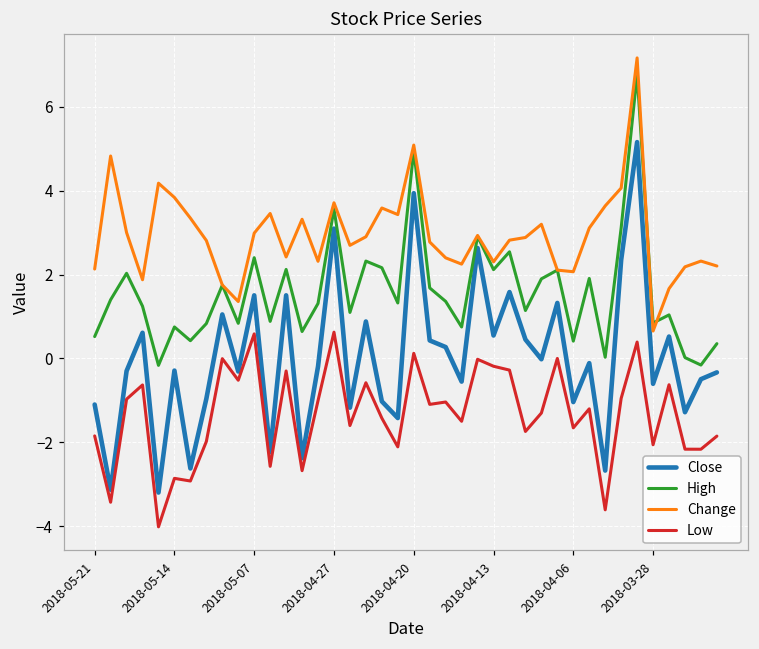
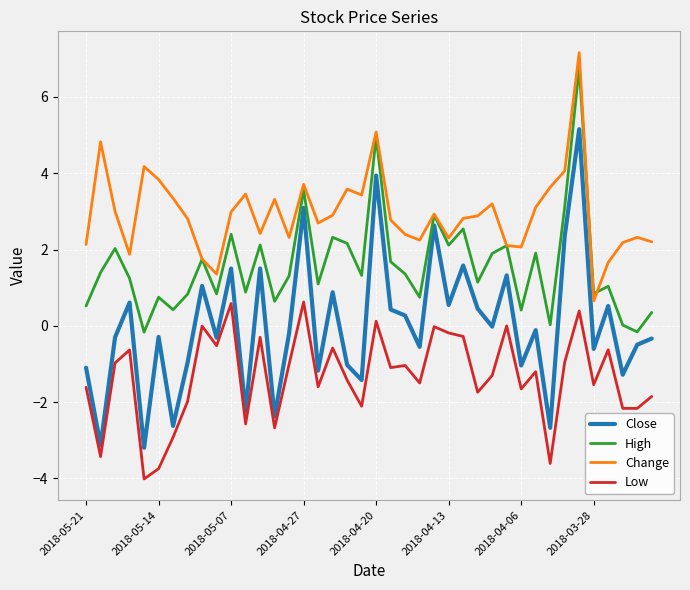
Low, 2018-05-21: -1.8 -> -1.6
Low, 2018-05-14: -2.9 -> -3.7
Low, 2018-03-28: -2.1 -> -1.5
